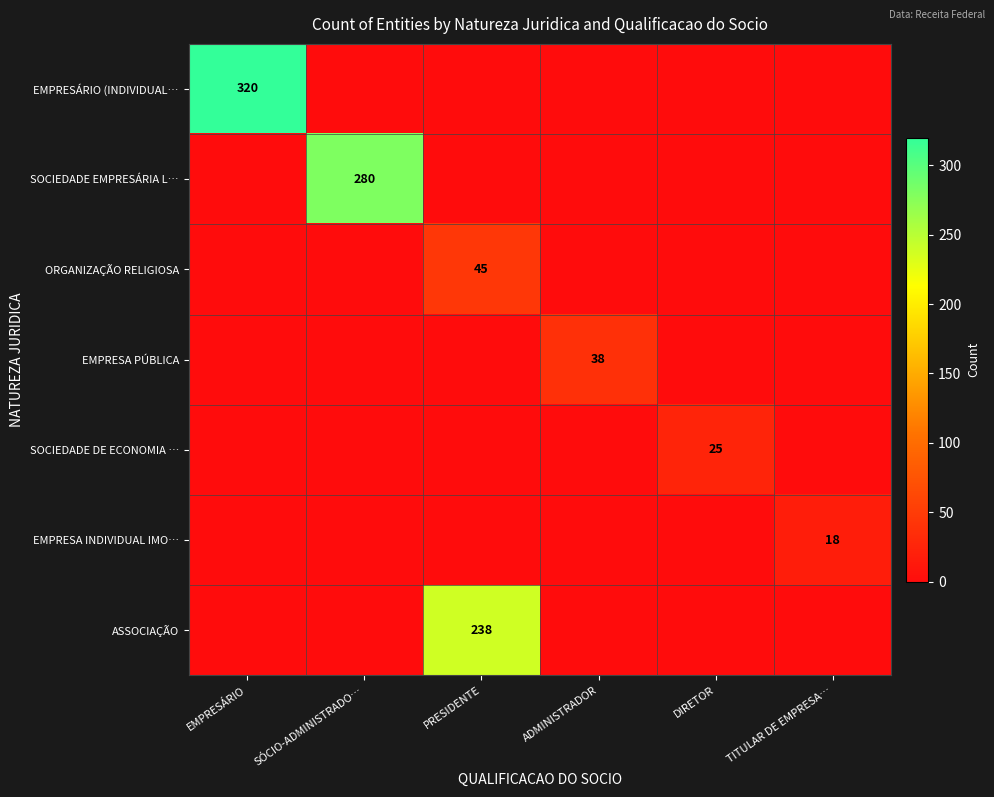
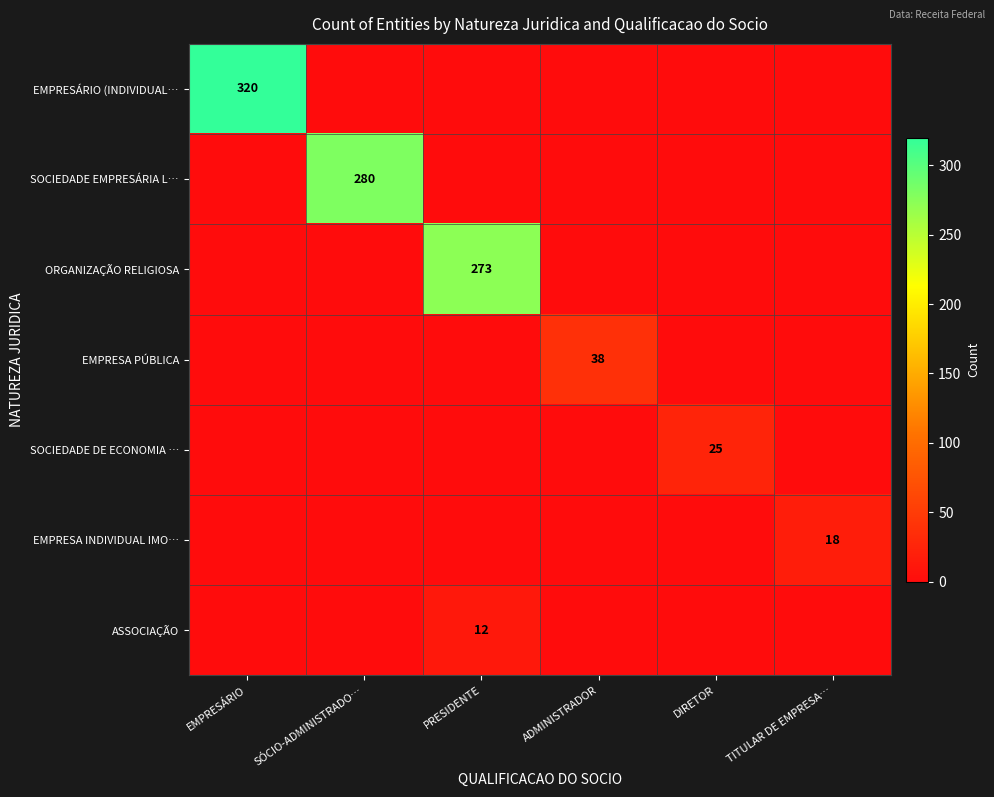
ORGANIZAÇÃO RELIGIOSA, PRESIDENTE: 45 -> 273
ASSOCIAÇÃO, PRESIDENTE: 238 -> 12
